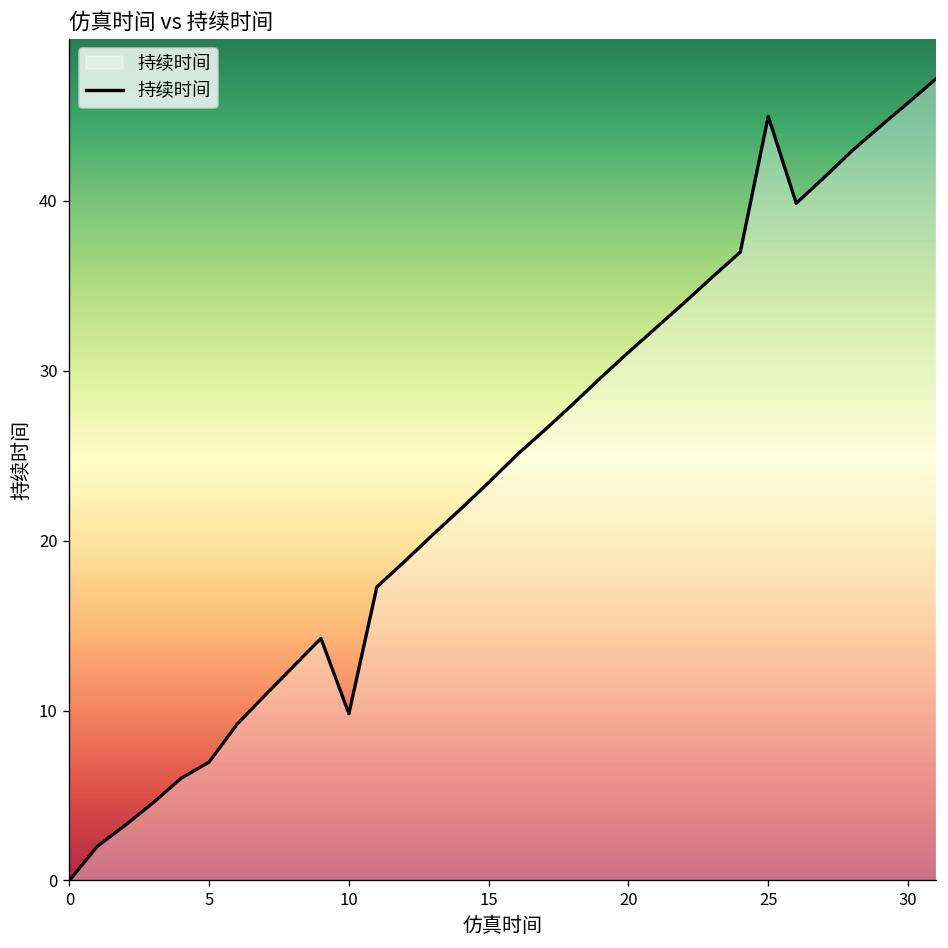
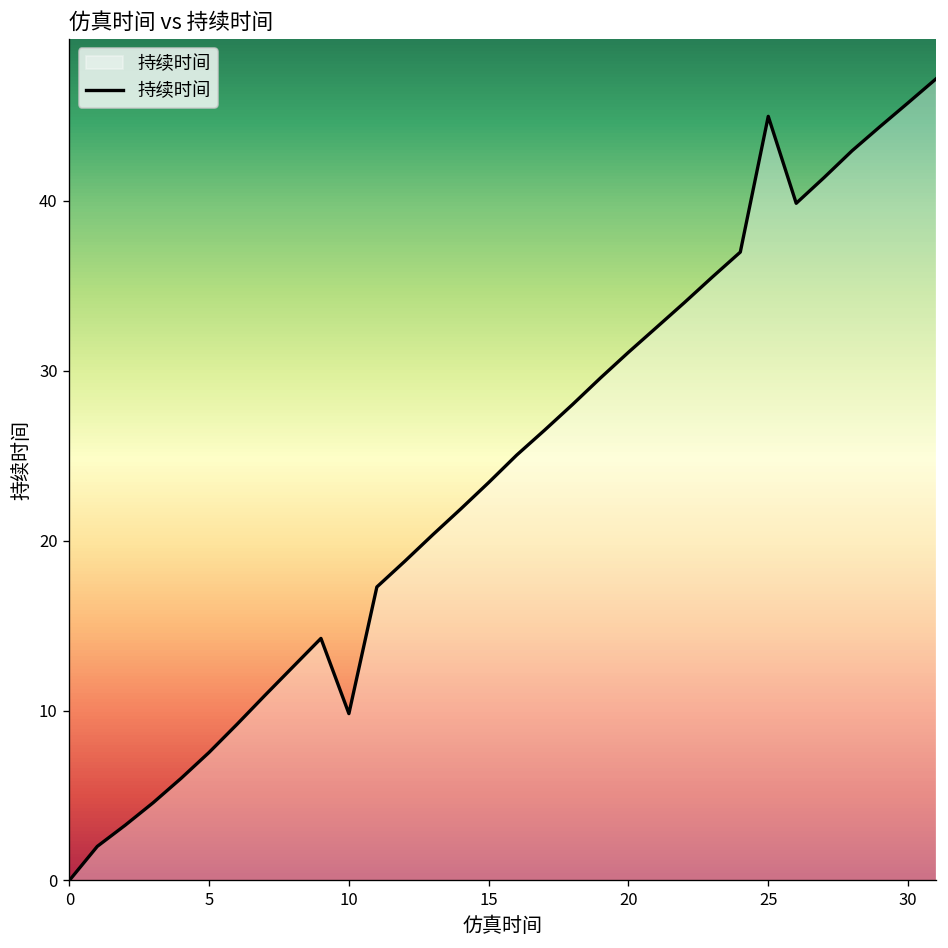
5: 7.0 -> 7.5
